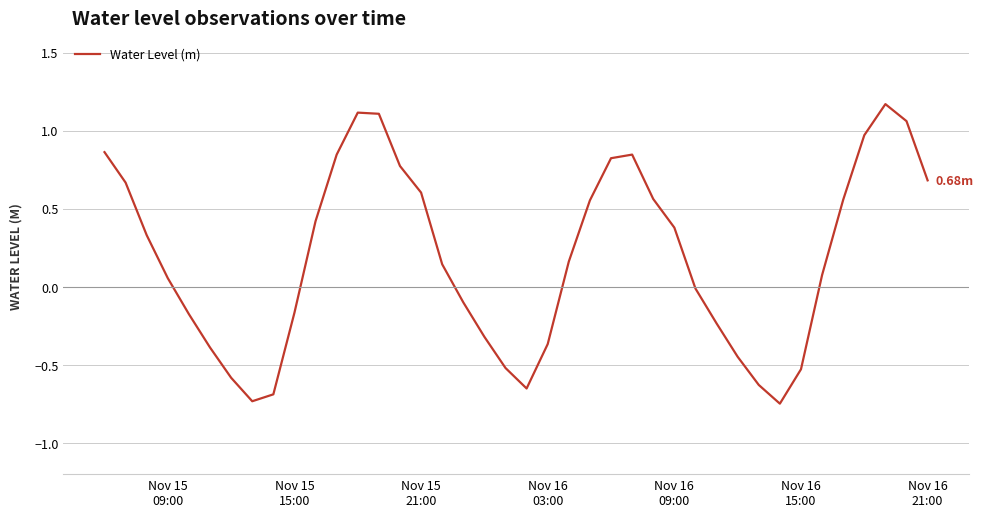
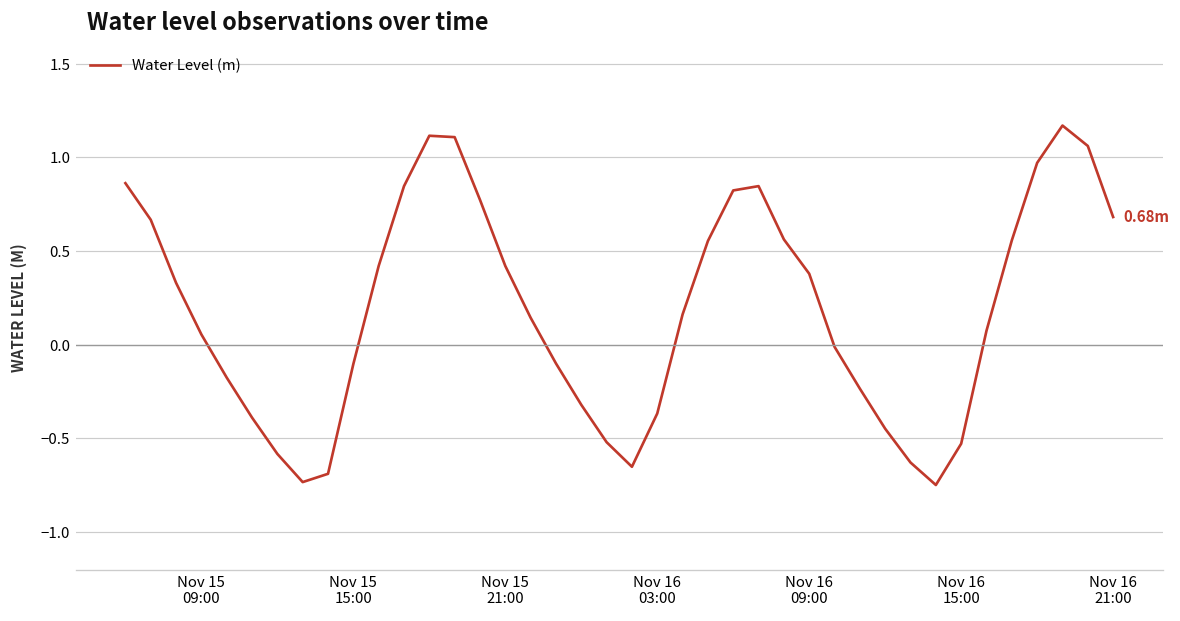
Nov 15 15:00: -0.17 -> -0.10
Nov 15 21:00: 0.60 -> 0.42
